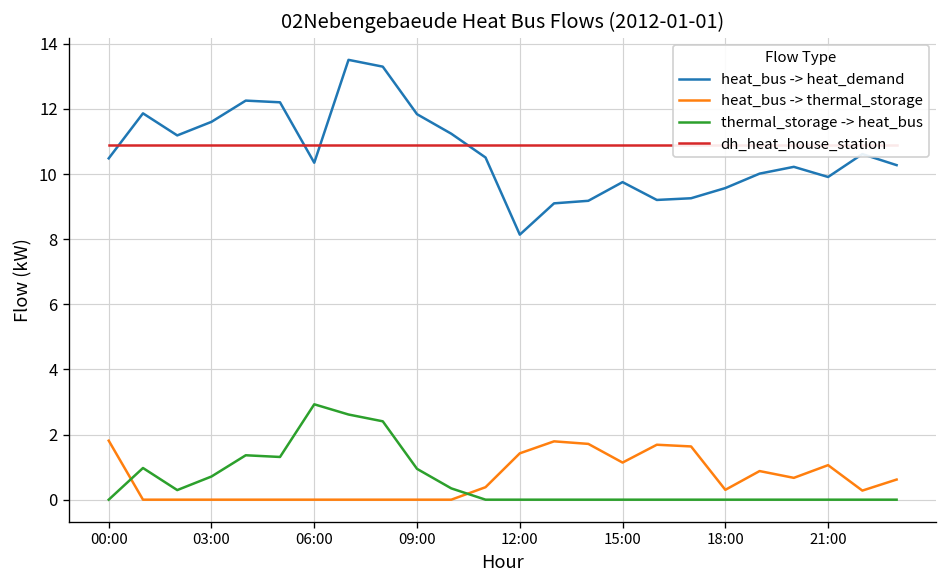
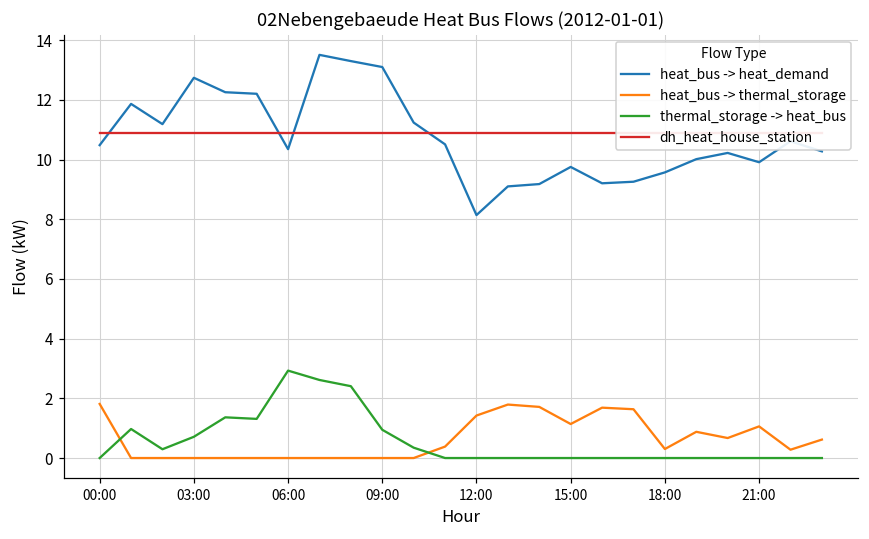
heat_bus -> heat_demand, 03:00: 11.6 -> 12.7
heat_bus -> heat_demand, 09:00: 11.8 -> 13.1
